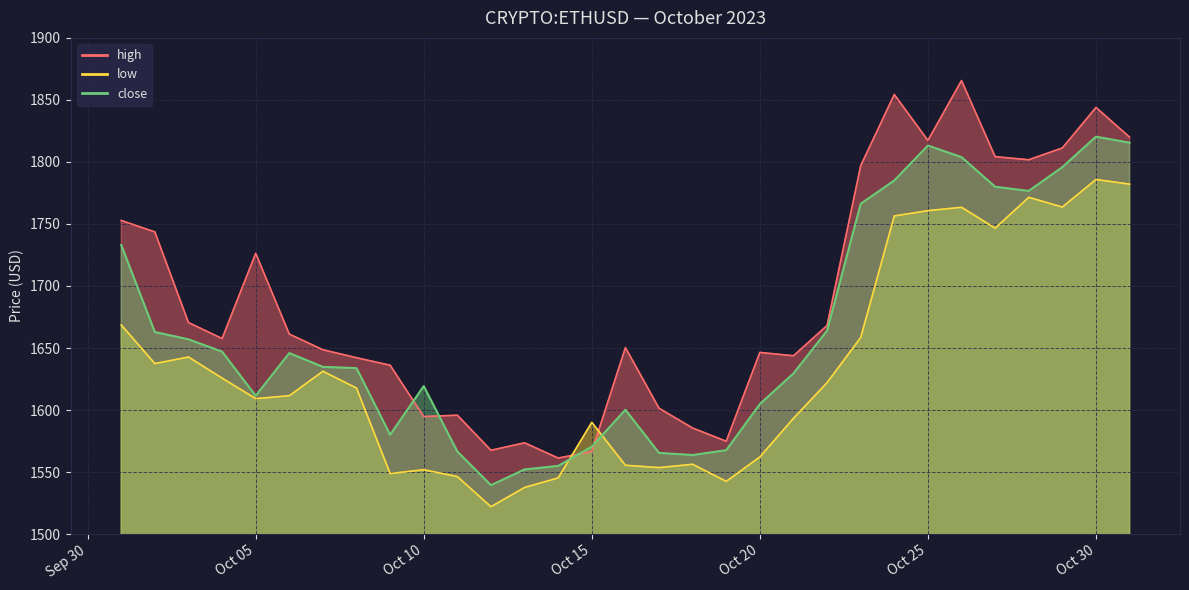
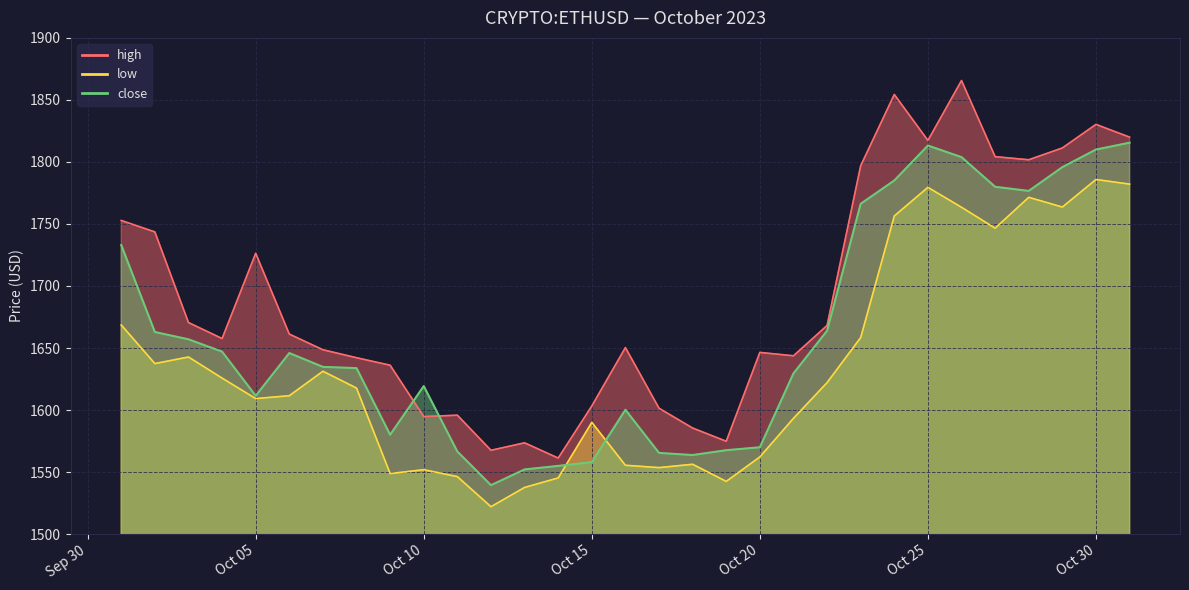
high, Oct 15: 1567 -> 1603
close, Oct 15: 1570 -> 1558
close, Oct 20: 1605 -> 1570
low, Oct 25: 1761 -> 1780
high, Oct 30: 1844 -> 1830
close, Oct 30: 1820 -> 1810
